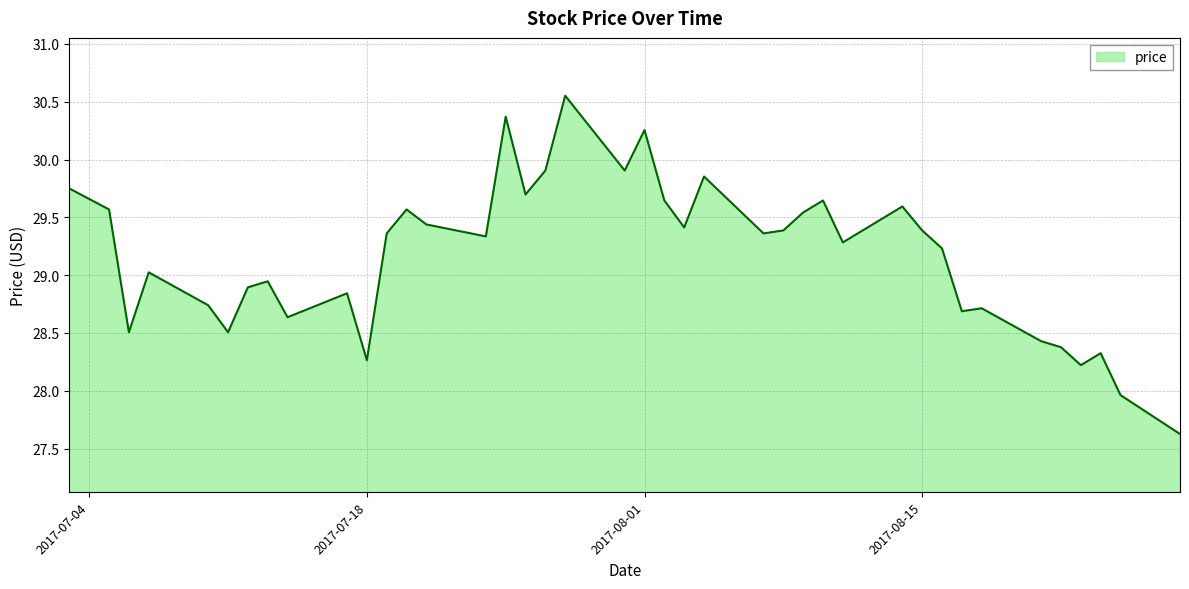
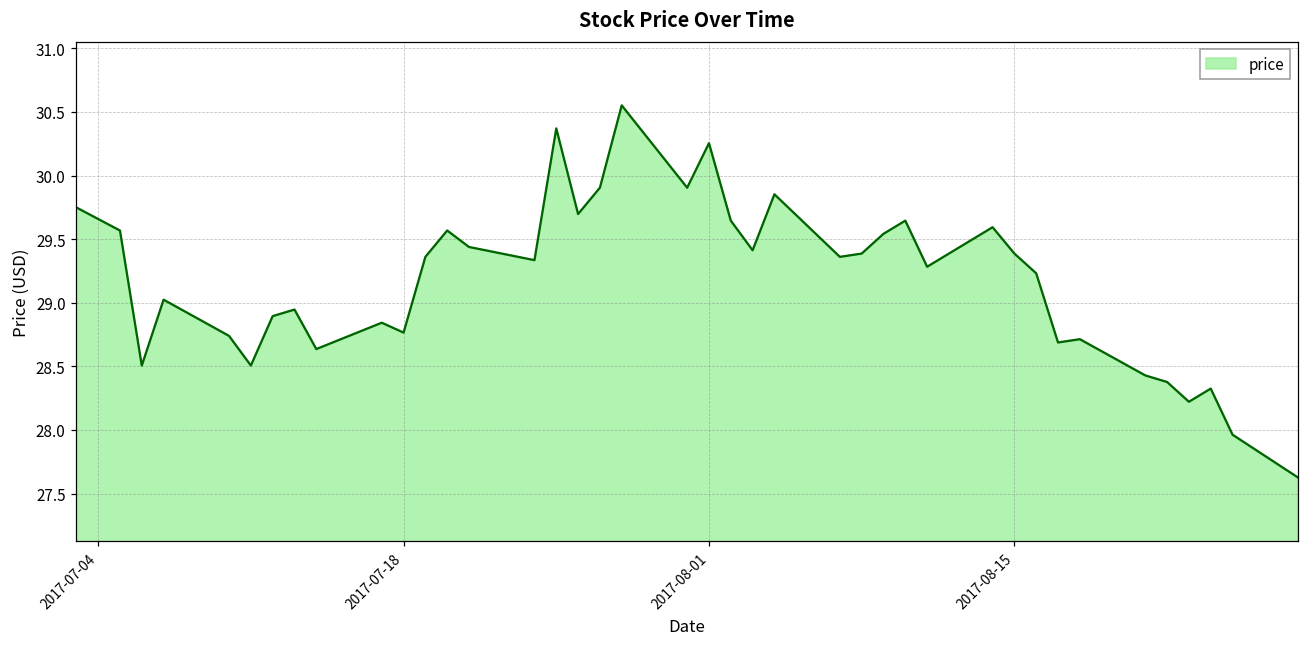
2017-07-18: 28.26 -> 28.77
